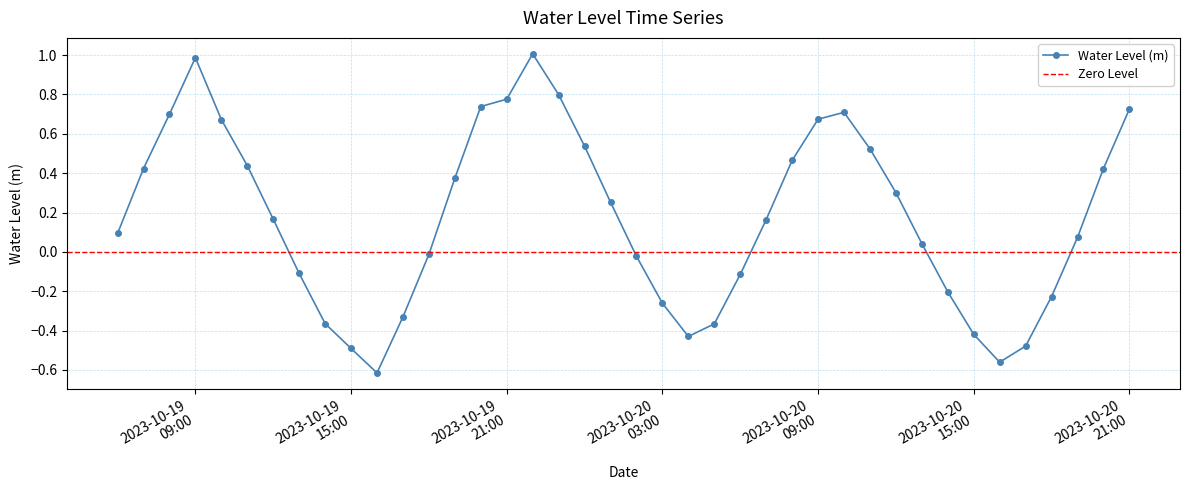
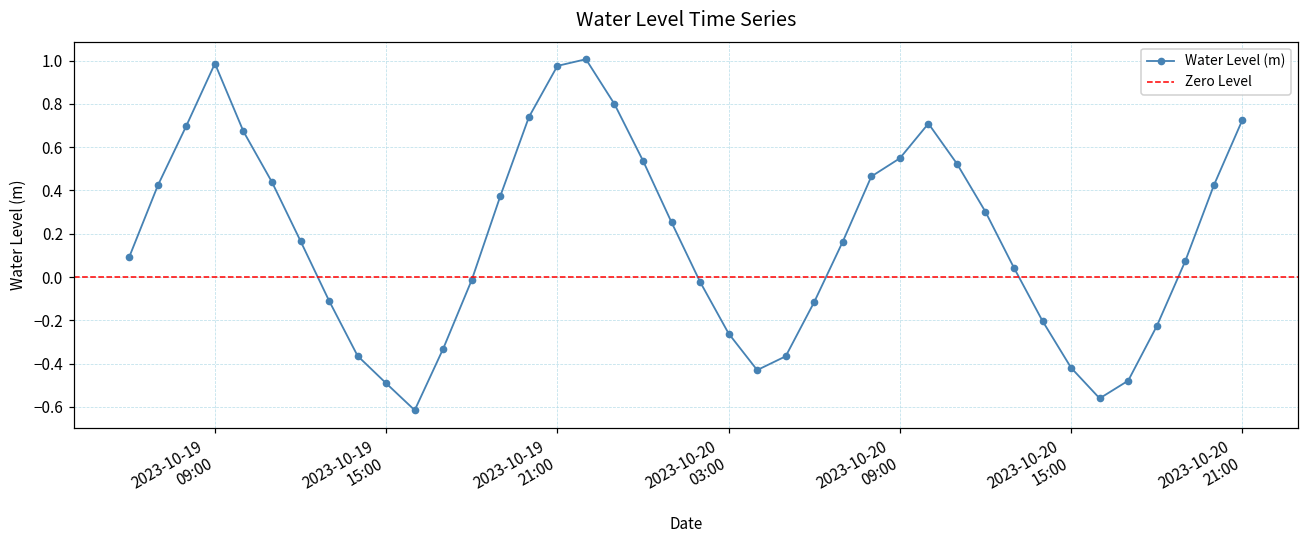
2023-10-19 21:00: 0.78 -> 0.98
2023-10-20 09:00: 0.67 -> 0.55
